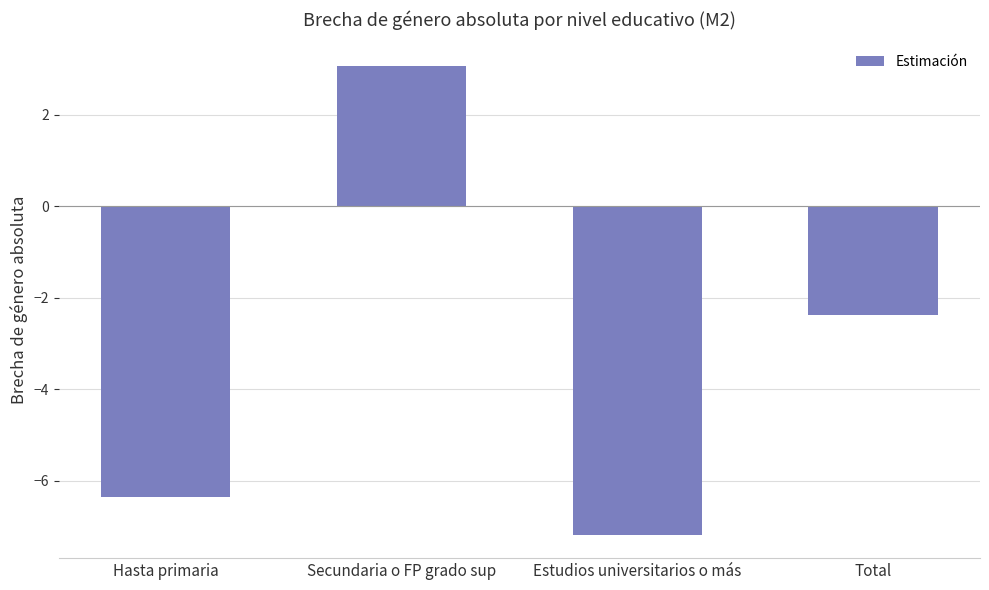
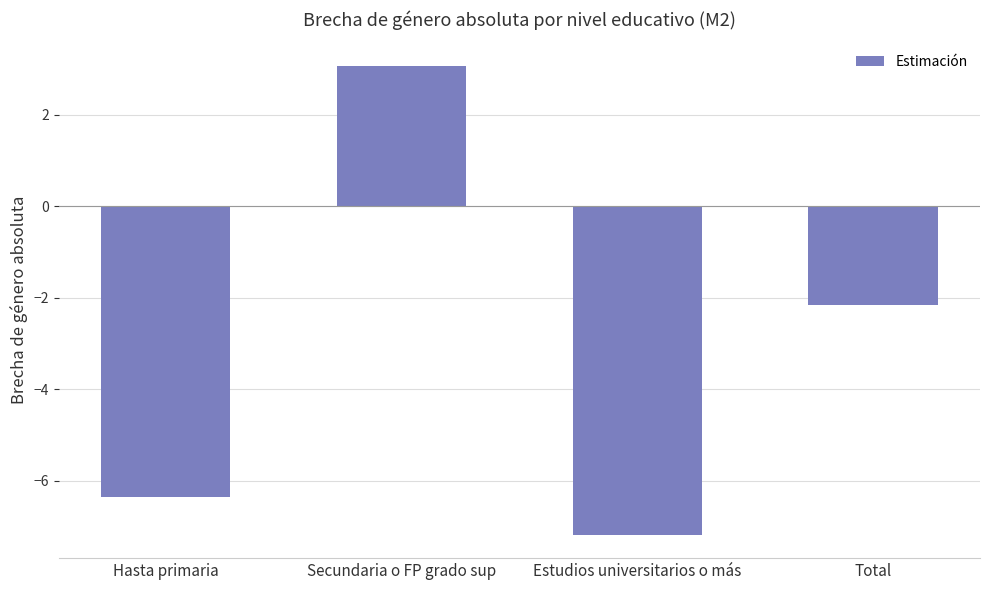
Total: -2.4 -> -2.1
